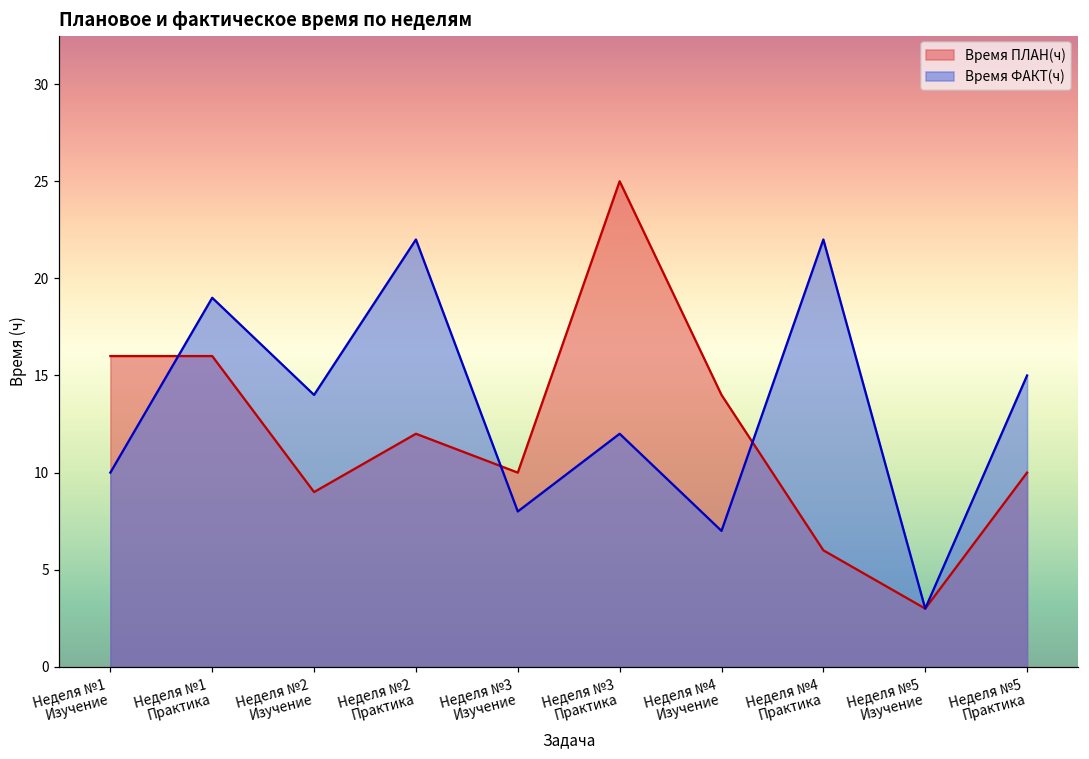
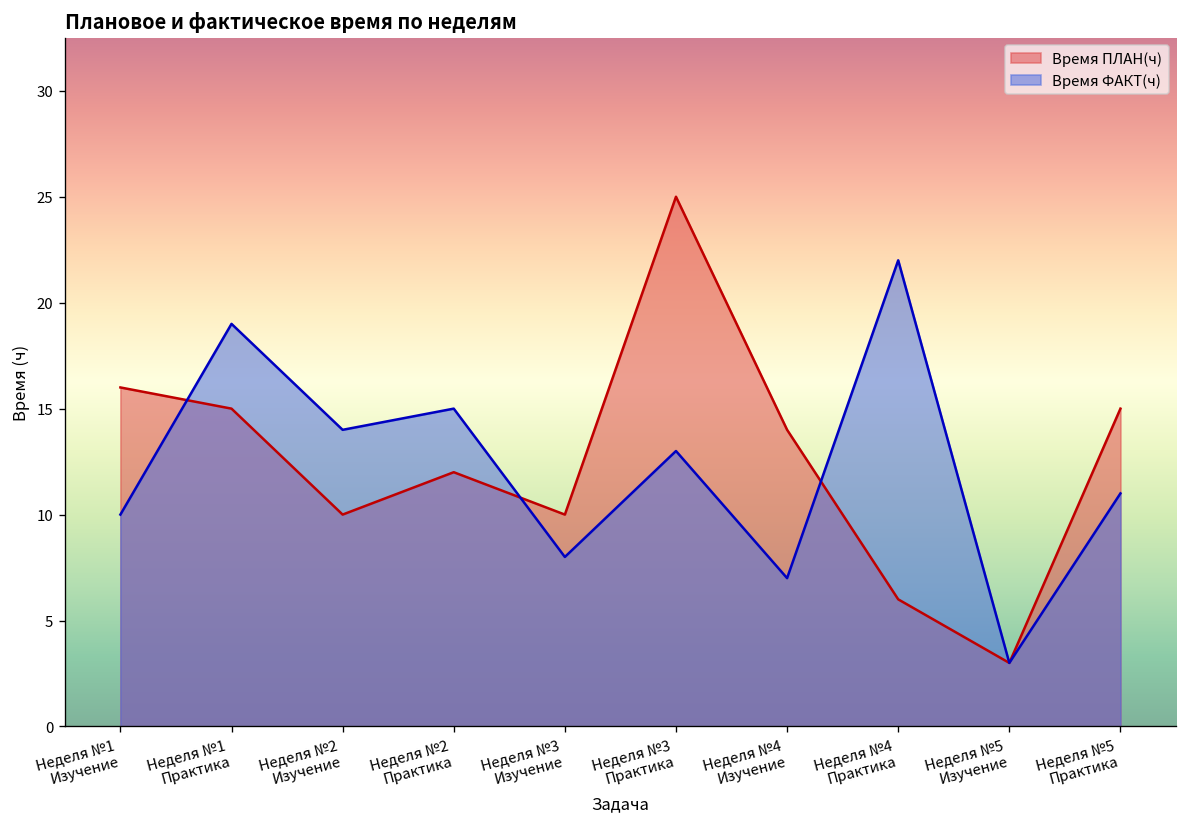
Время ПЛАН(ч), Неделя №1 Практика: 16 -> 15
Время ПЛАН(ч), Неделя №2 Изучение: 9 -> 10
Время ФАКТ(ч), Неделя №2 Практика: 22 -> 15
Время ФАКТ(ч), Неделя №3 Практика: 12 -> 13
Время ПЛАН(ч), Неделя №5 Практика: 10 -> 15
Время ФАКТ(ч), Неделя №5 Практика: 15 -> 11
